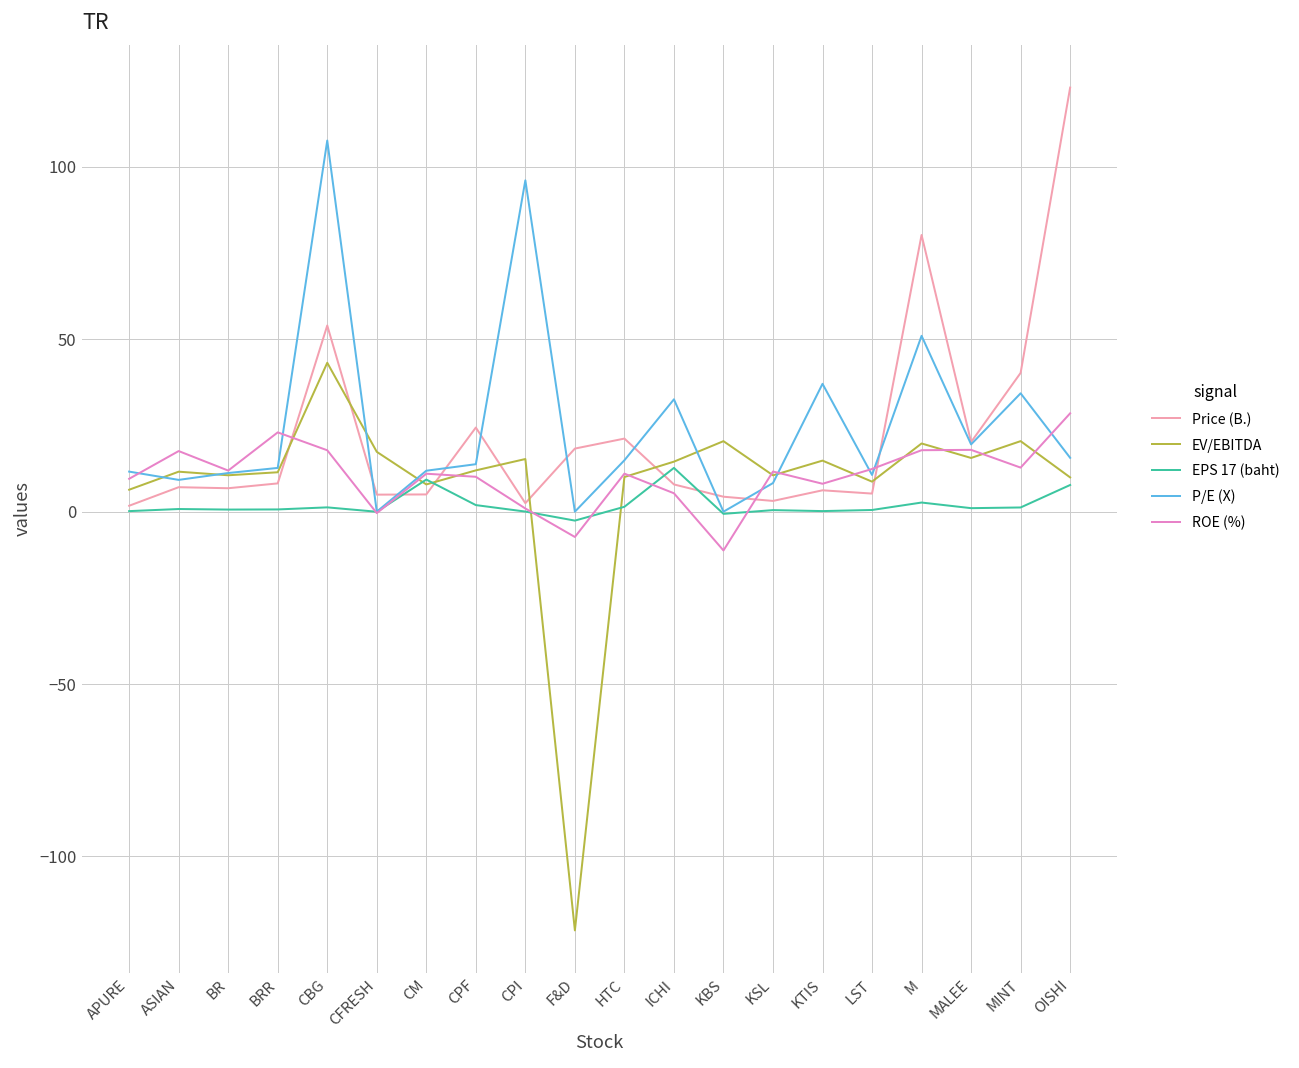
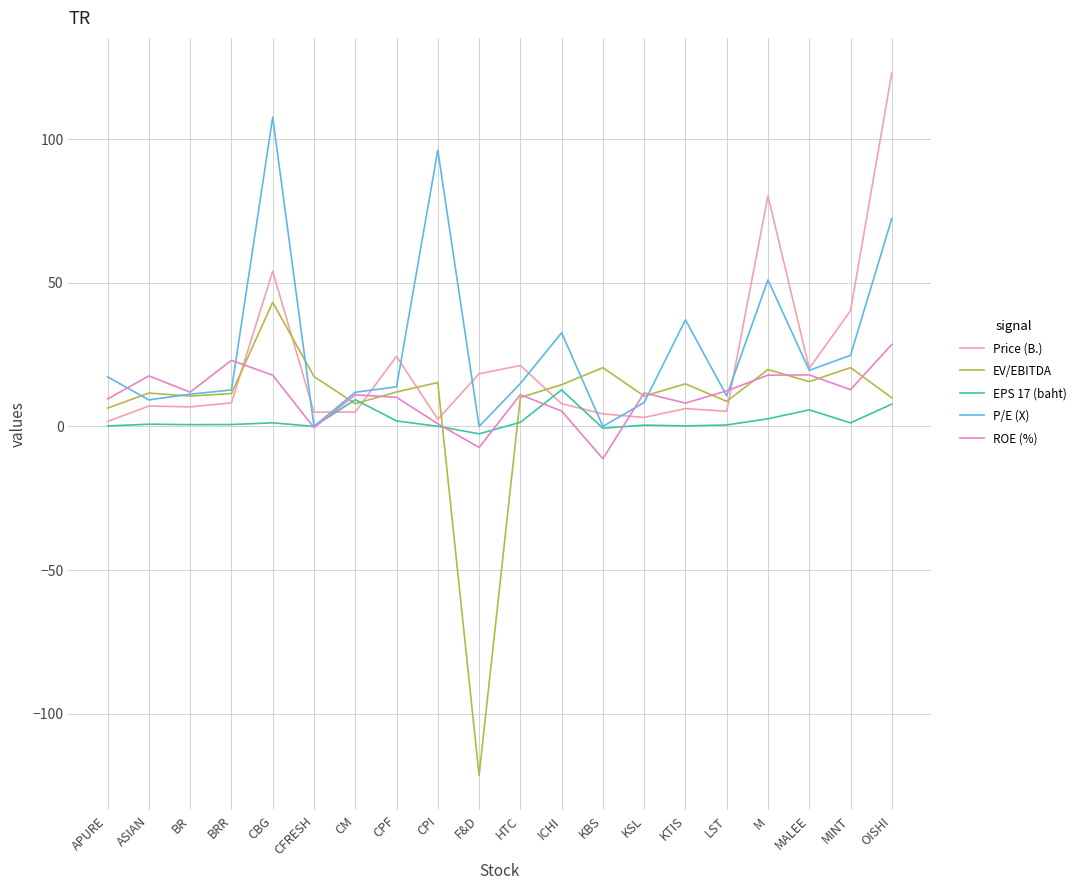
P/E (X), APURE: 12 -> 17
EPS 17 (baht), MALEE: 1 -> 6
P/E (X), MINT: 34 -> 25
P/E (X), OISHI: 16 -> 72
